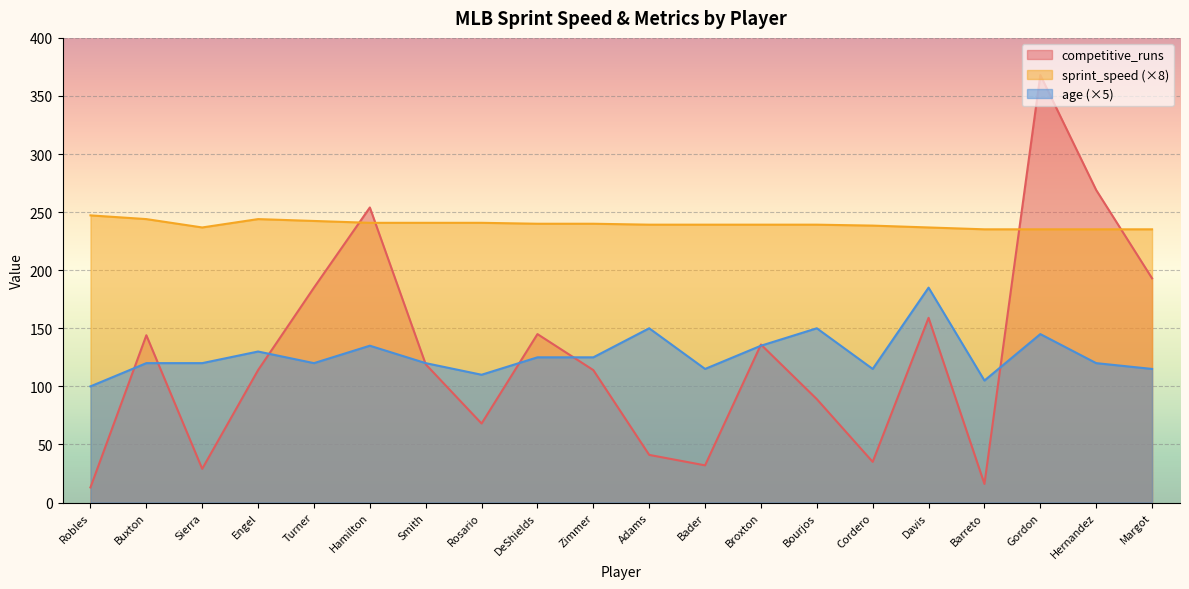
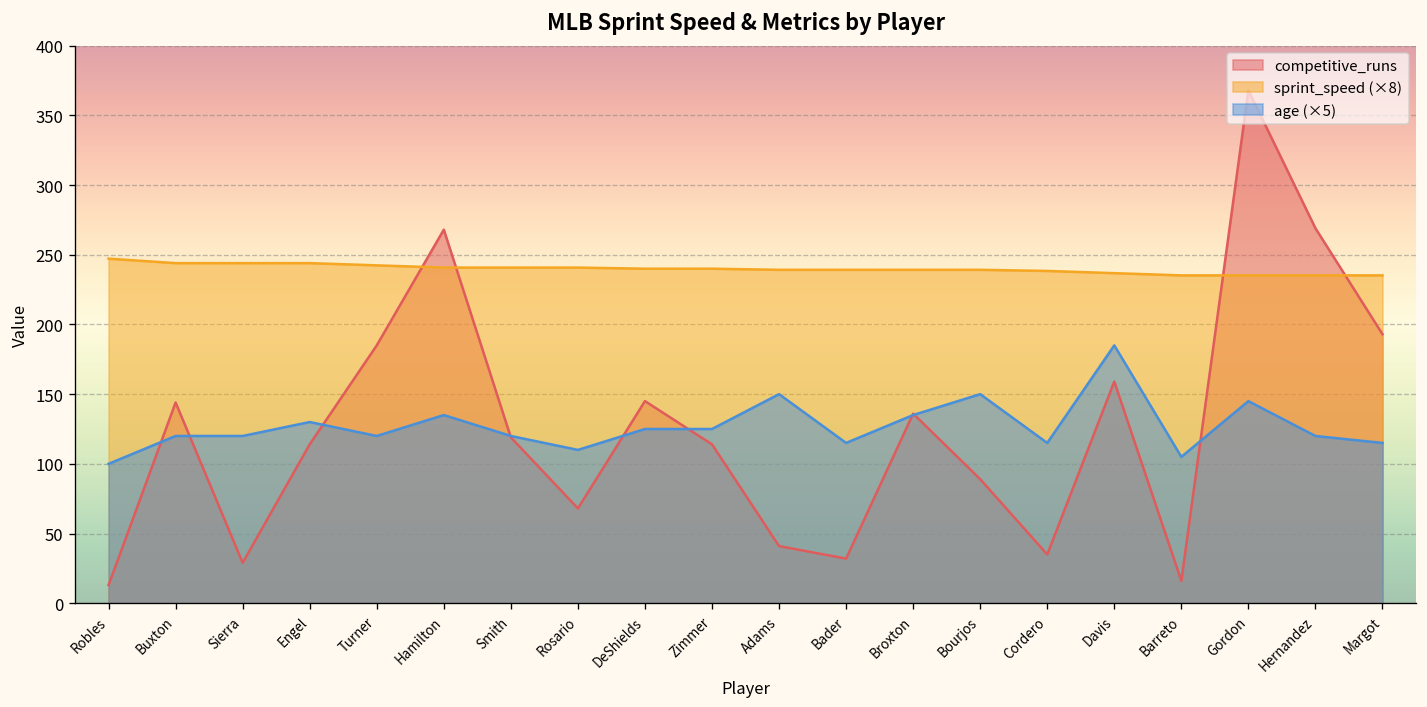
sprint_speed (×8), Sierra: 237 -> 244
competitive_runs, Hamilton: 254 -> 268
